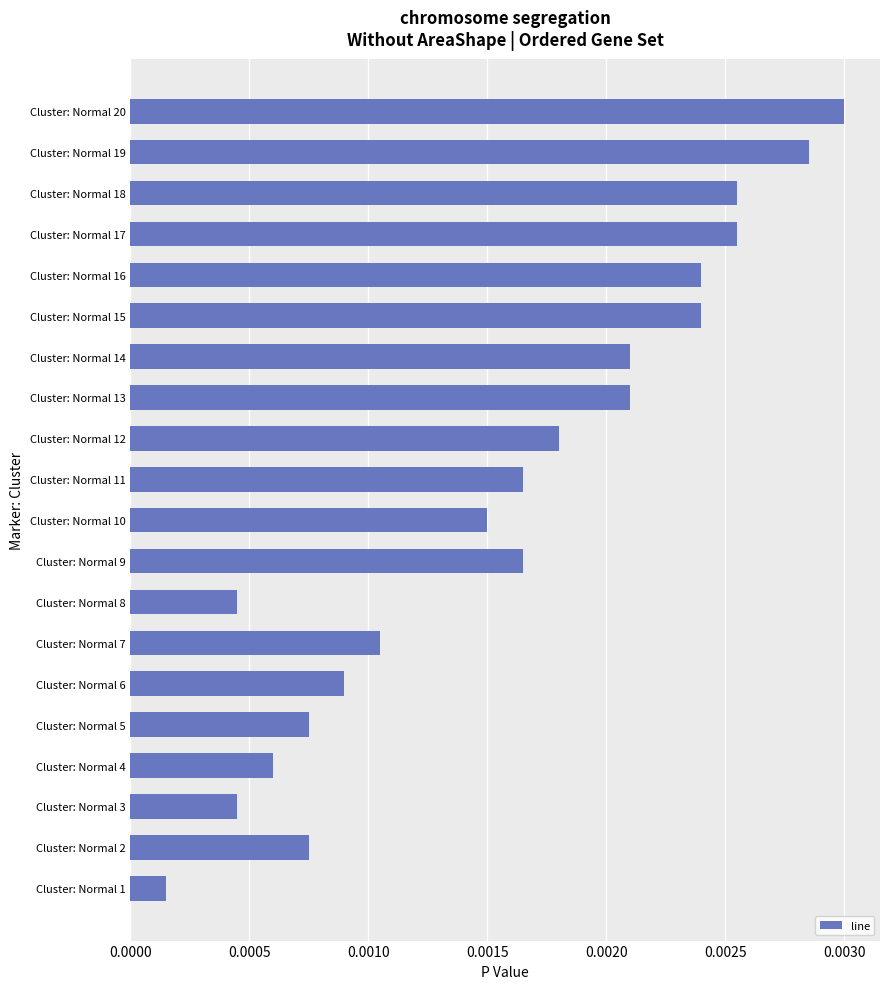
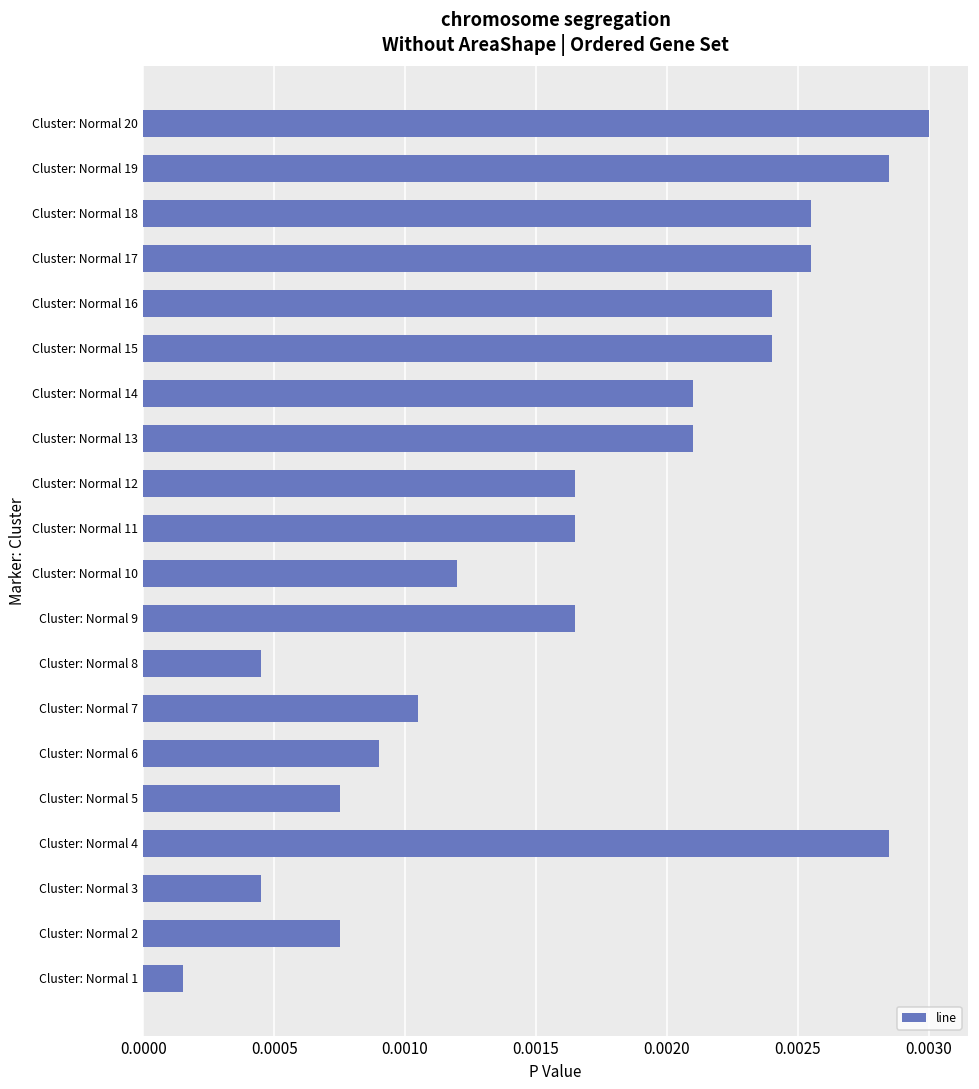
Cluster: Normal 12: 0.00180 -> 0.00165
Cluster: Normal 10: 0.00150 -> 0.00120
Cluster: Normal 4: 0.00060 -> 0.00285
